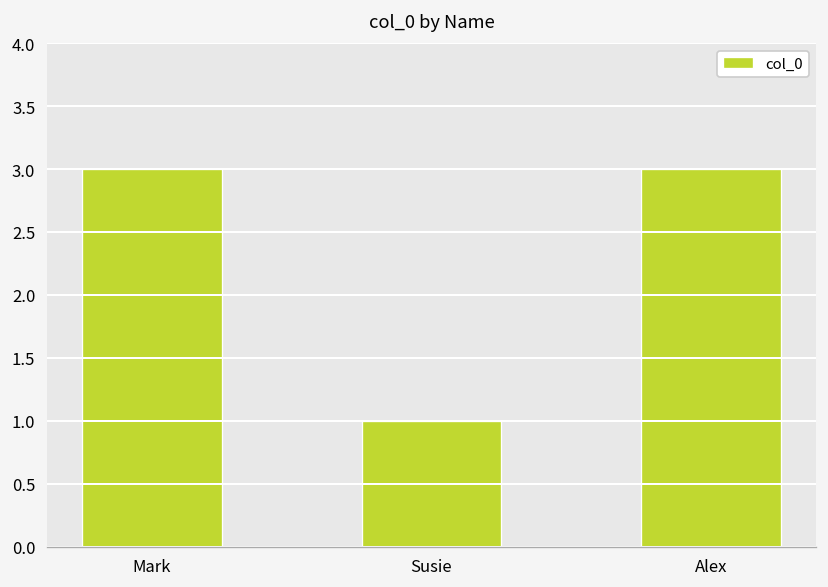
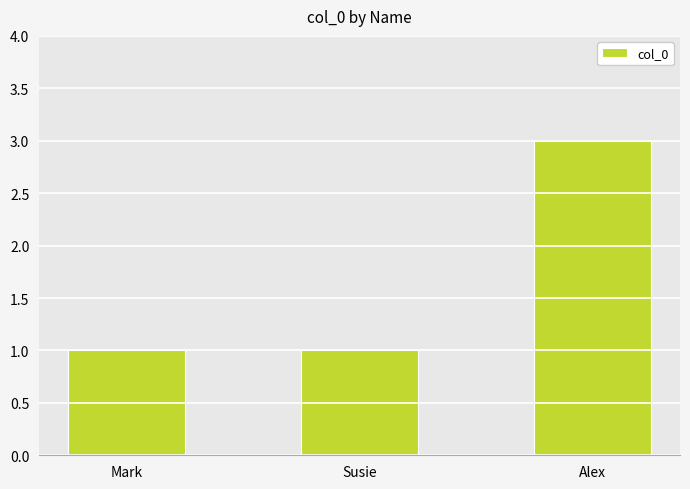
Mark: 3 -> 1
